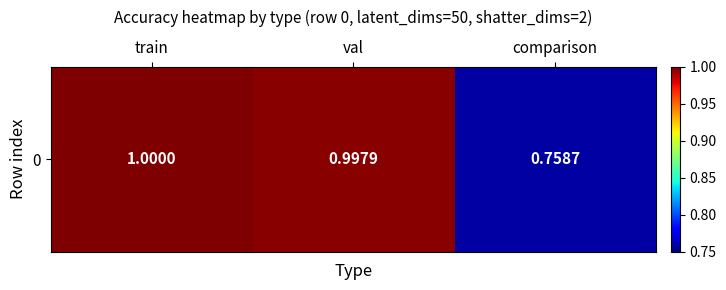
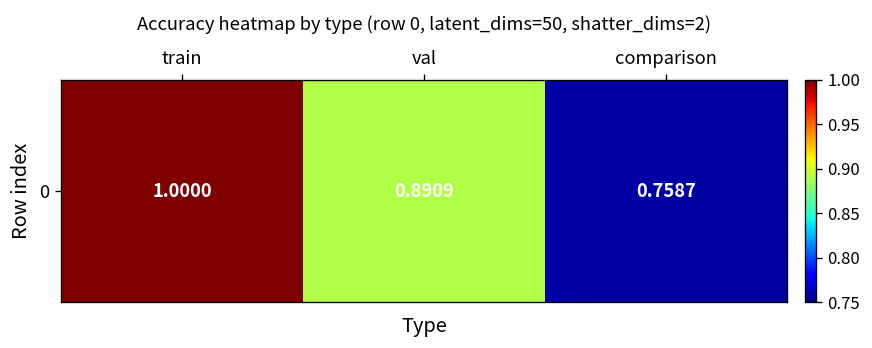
0, val: 0.9979 -> 0.8909
